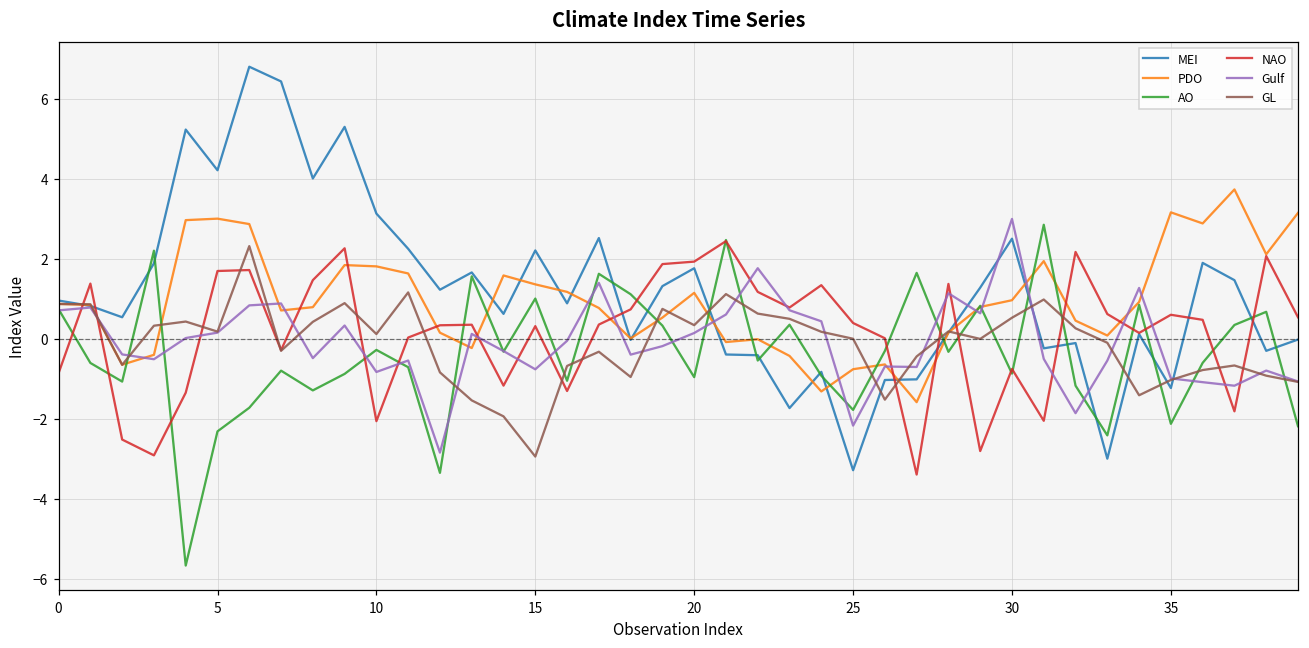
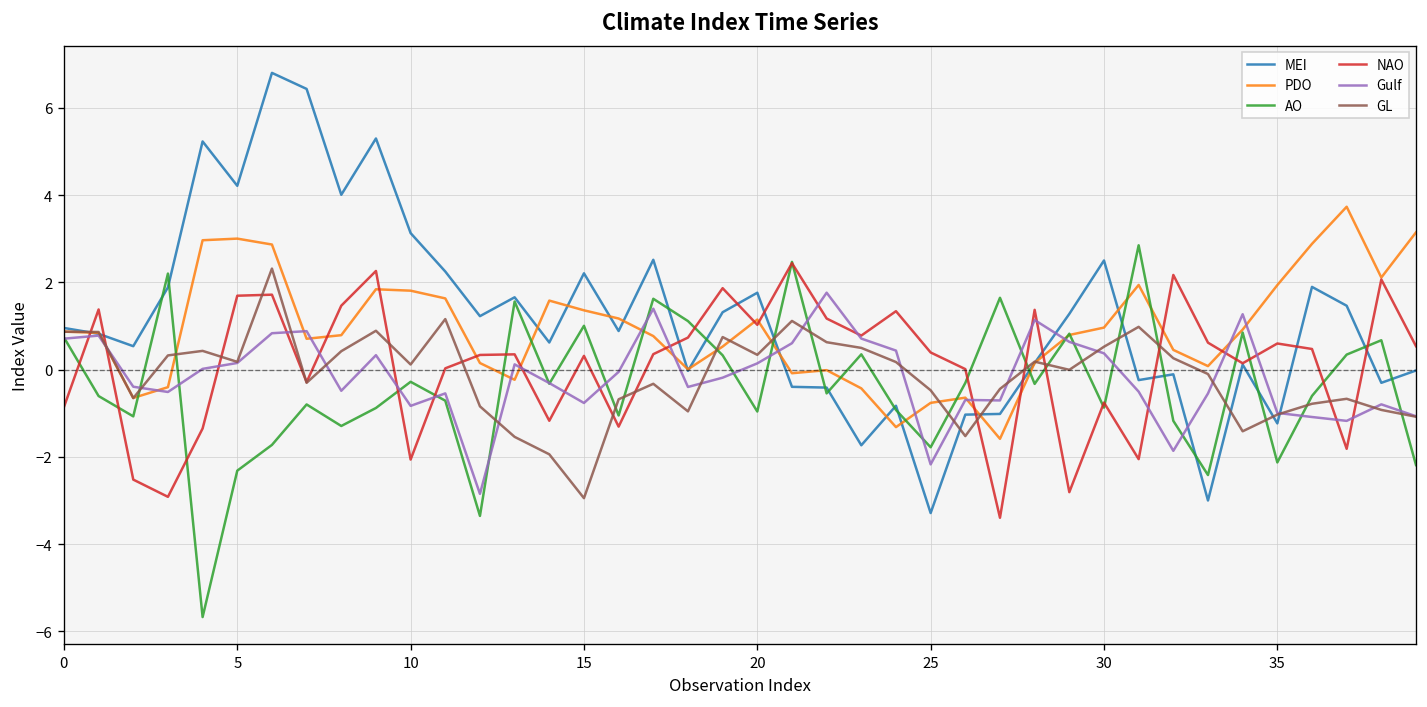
NAO, 20: 1.9 -> 1.0
GL, 25: 0.0 -> -0.5
Gulf, 30: 3.0 -> 0.4
PDO, 35: 3.2 -> 1.9
